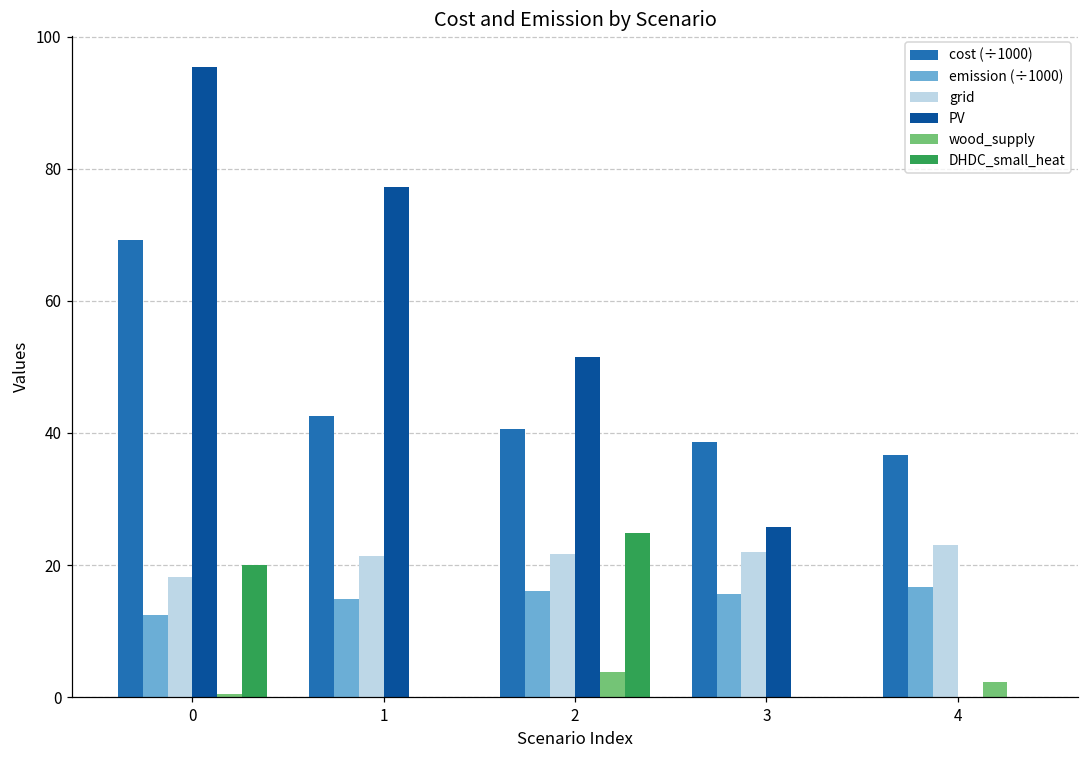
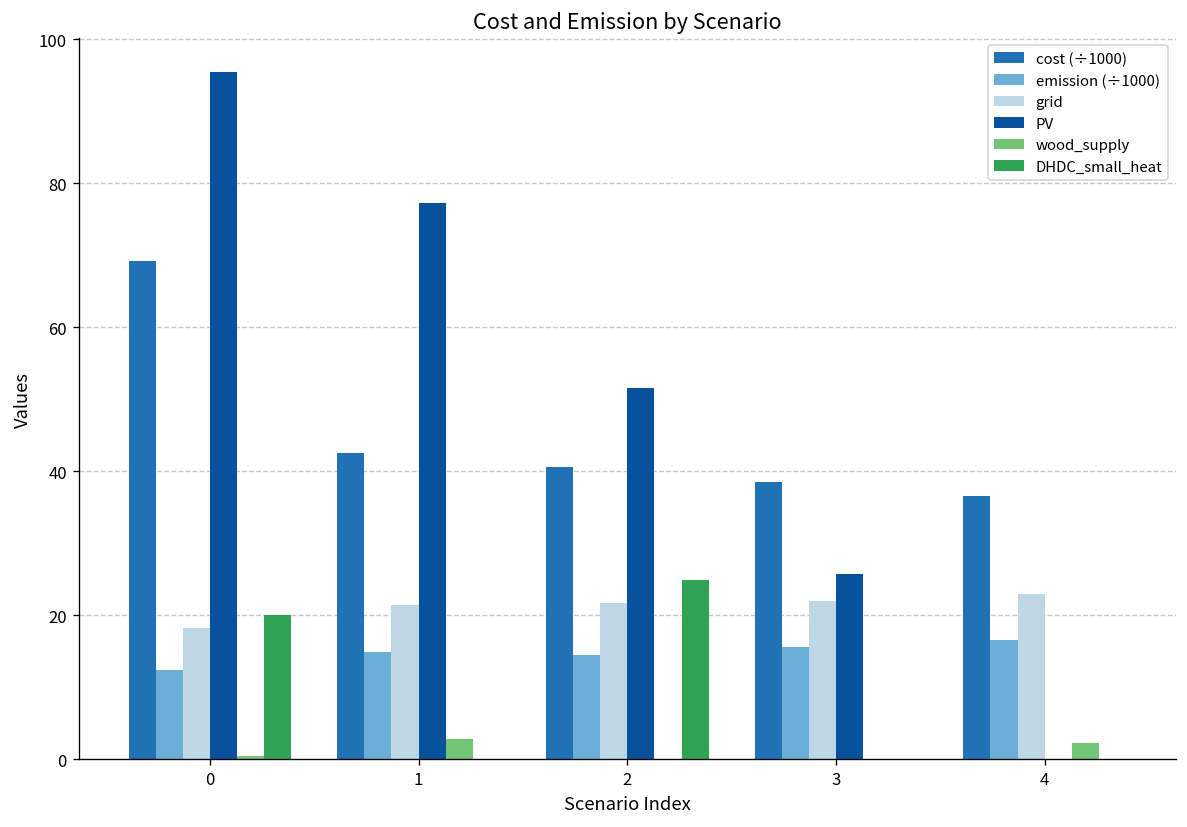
wood_supply, 1: 0 -> 3
emission (÷1000), 2: 16 -> 15
wood_supply, 2: 4 -> 0
